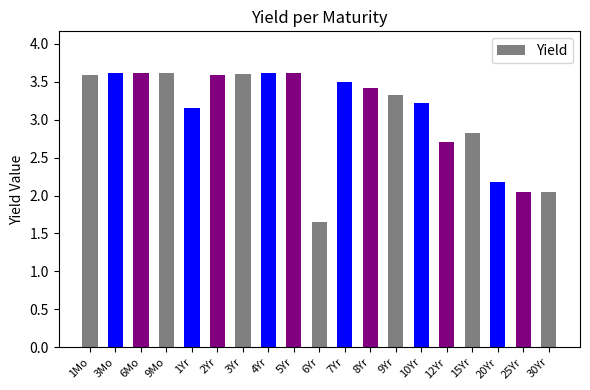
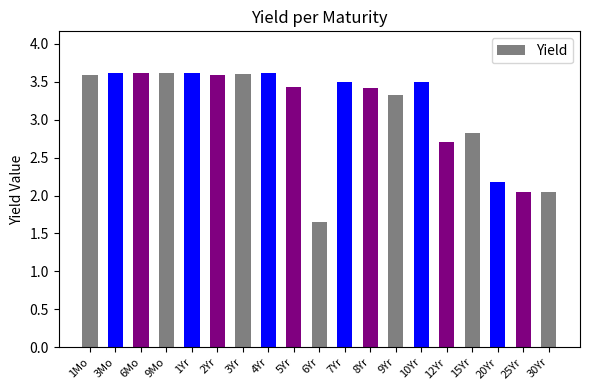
1Yr: 3.2 -> 3.6
5Yr: 3.6 -> 3.4
10Yr: 3.2 -> 3.5
